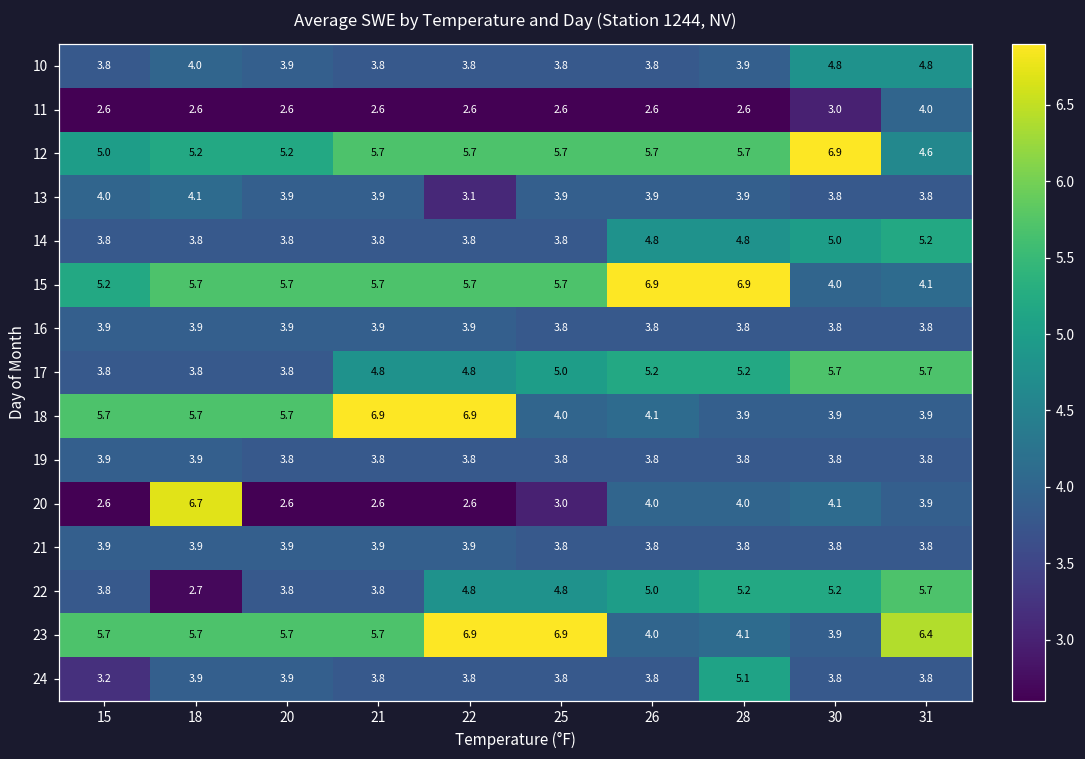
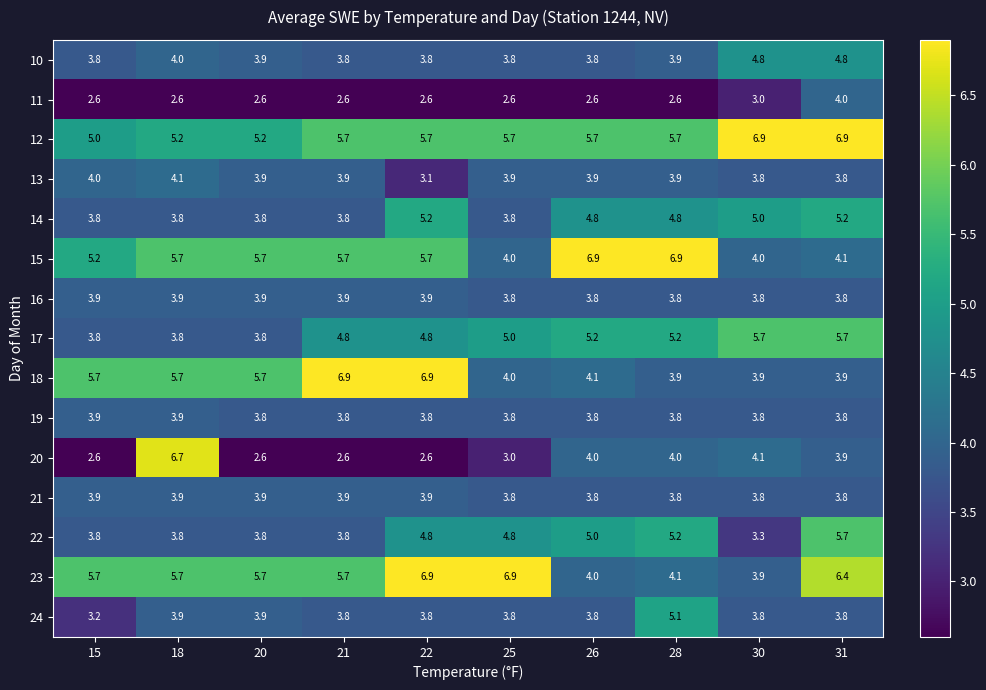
12, 31: 4.6 -> 6.9
14, 22: 3.8 -> 5.2
15, 25: 5.7 -> 4.0
22, 18: 2.7 -> 3.8
22, 30: 5.2 -> 3.3
